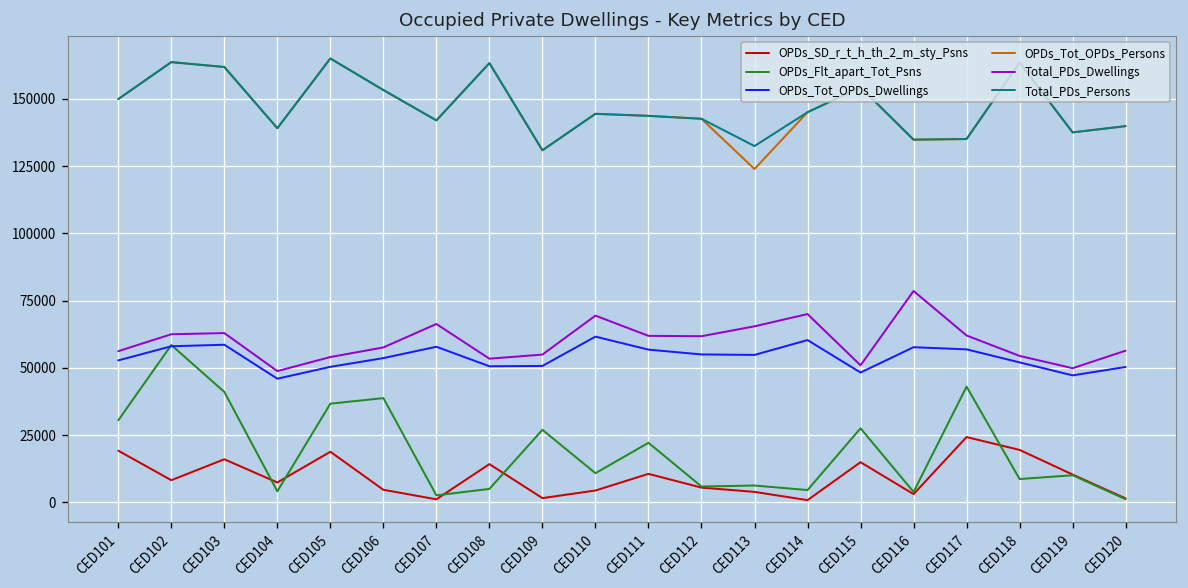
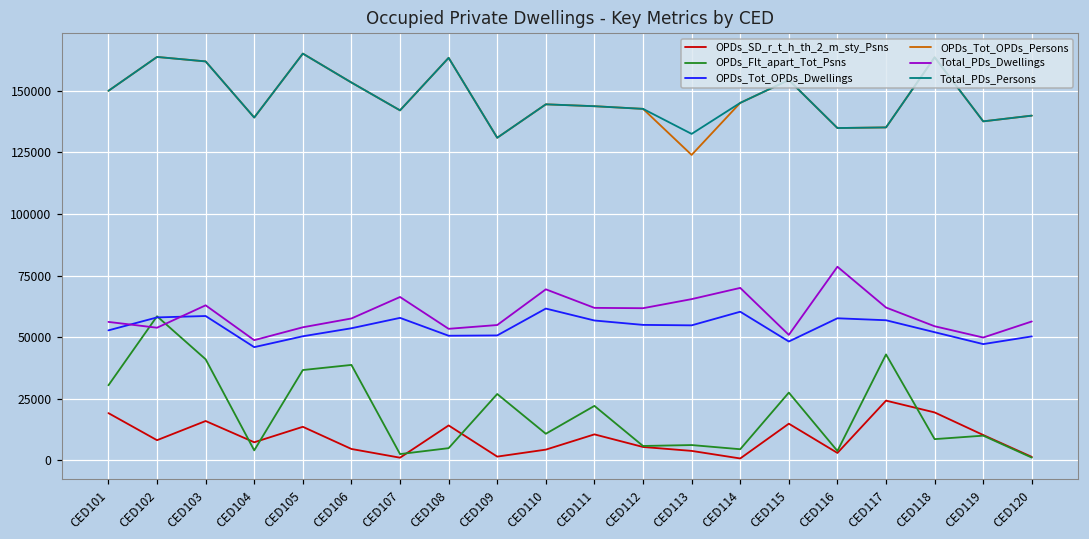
Total_PDs_Dwellings, CED102: 62000 -> 54000
OPDs_SD_r_t_h_th_2_m_sty_Psns, CED105: 19000 -> 14000
